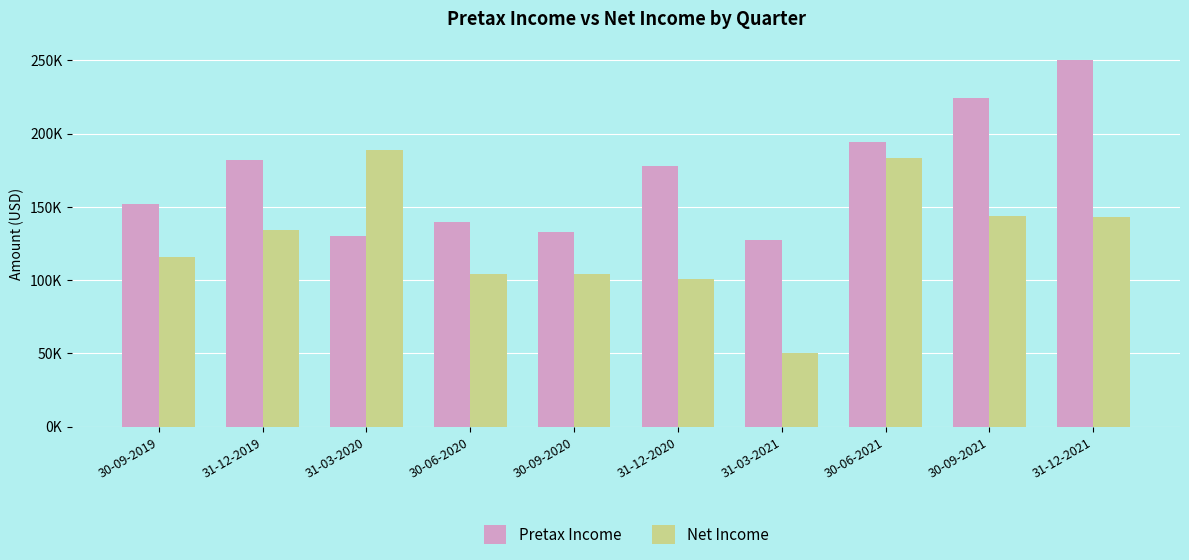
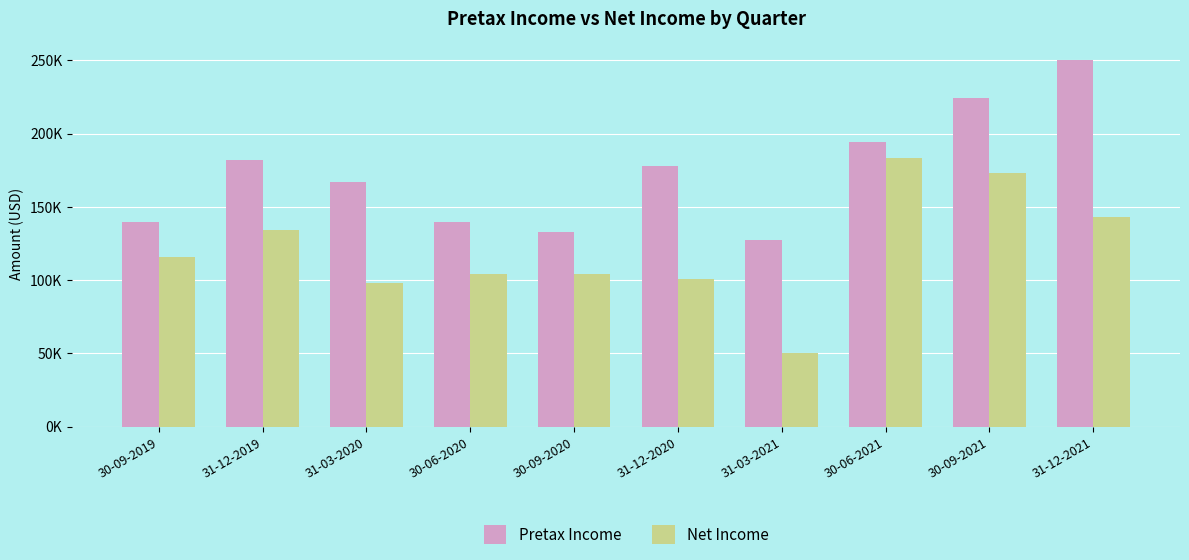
Pretax Income, 30-09-2019: 152000 -> 140000
Pretax Income, 31-03-2020: 130000 -> 167000
Net Income, 31-03-2020: 189000 -> 98000
Net Income, 30-09-2021: 143000 -> 173000
